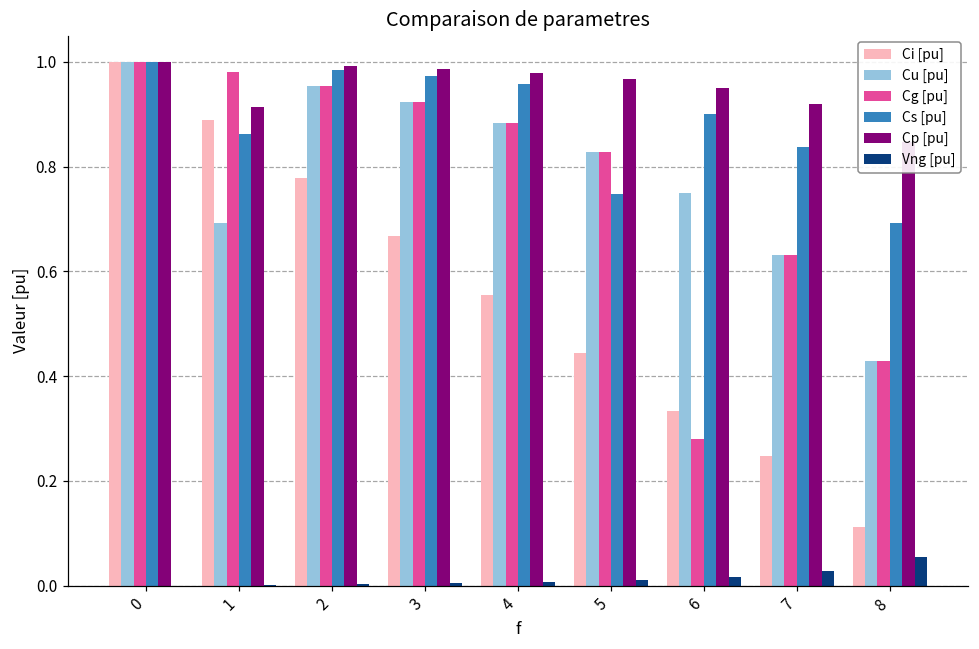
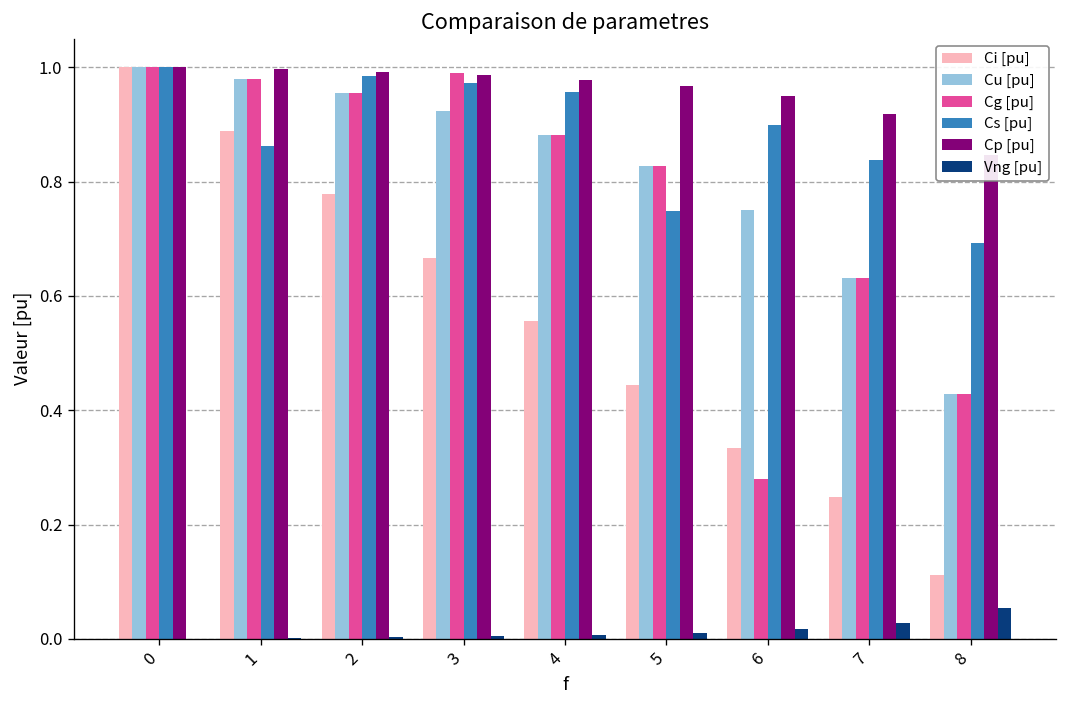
Cu [pu], 1: 0.69 -> 0.98
Cp [pu], 1: 0.91 -> 1.00
Cg [pu], 3: 0.92 -> 0.99
